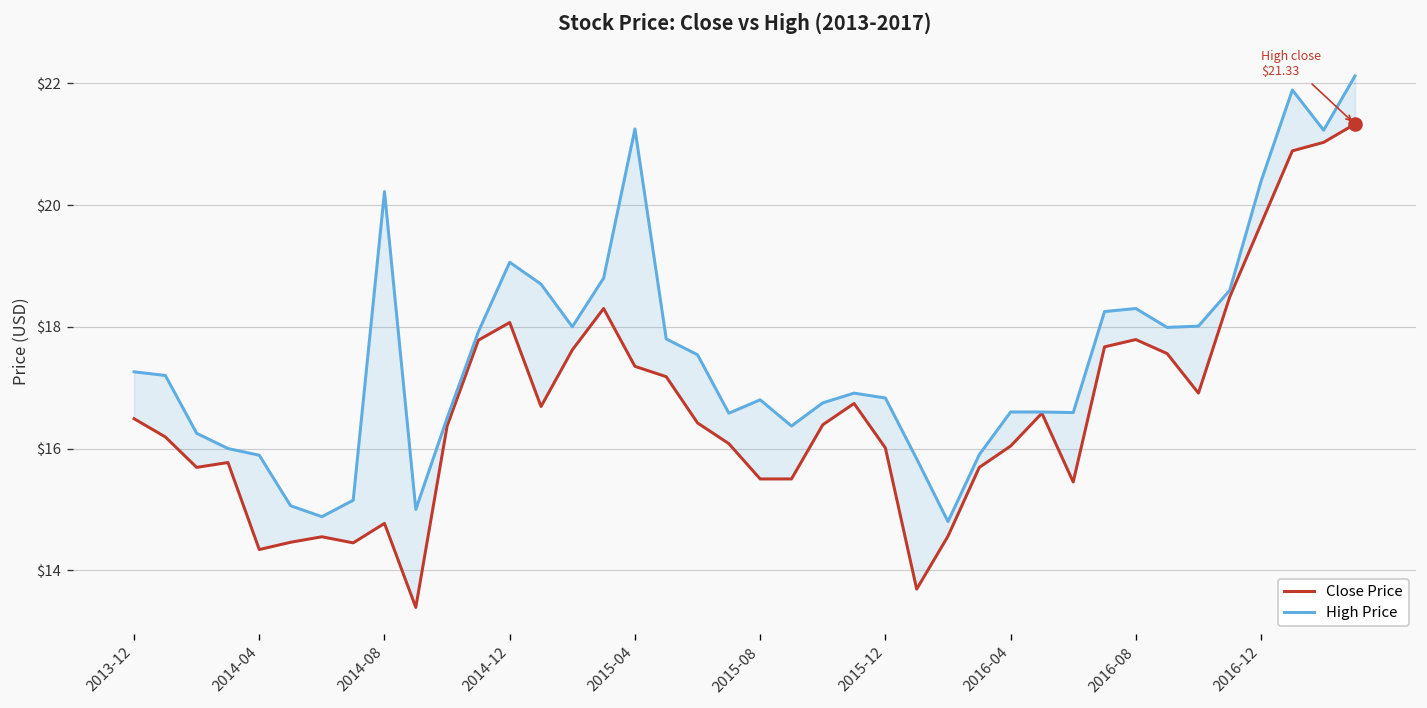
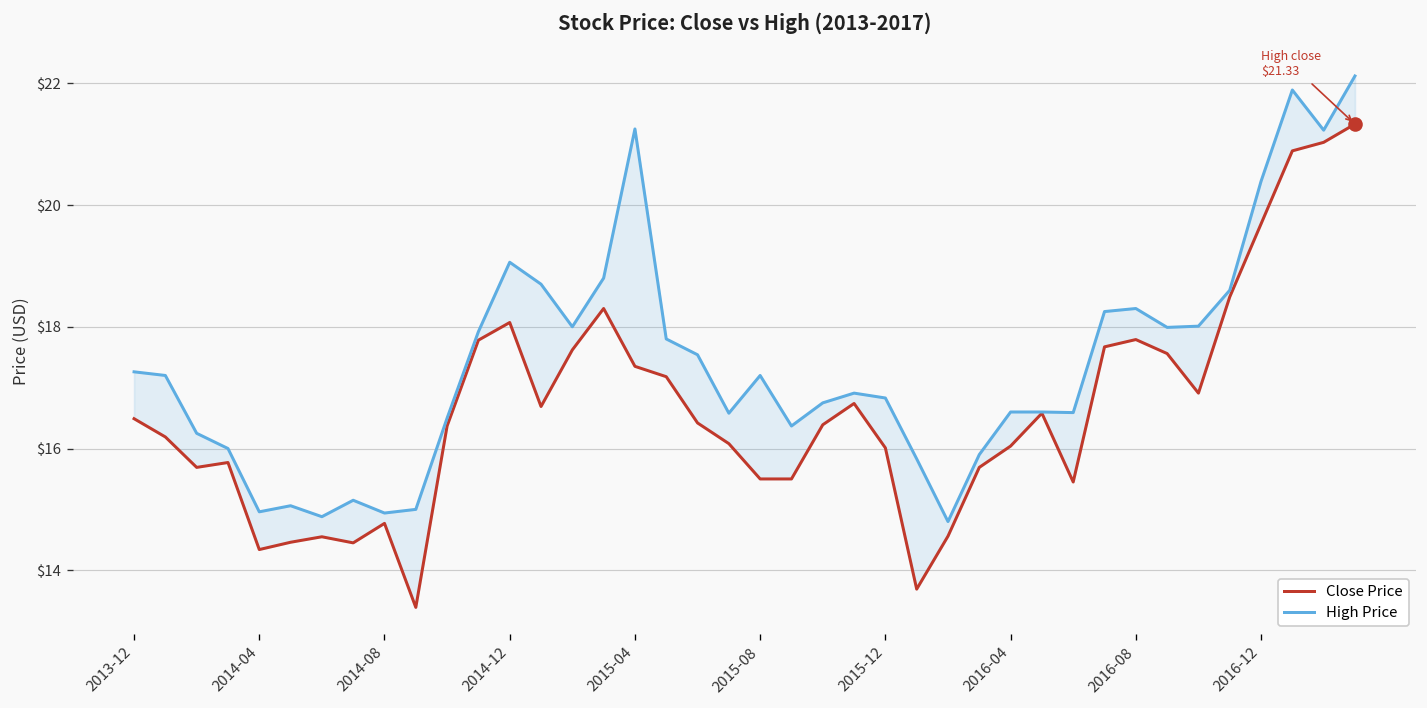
High Price, 2014-04: $15.9 -> $15.0
High Price, 2014-08: $20.2 -> $14.9
High Price, 2015-08: $16.8 -> $17.2
